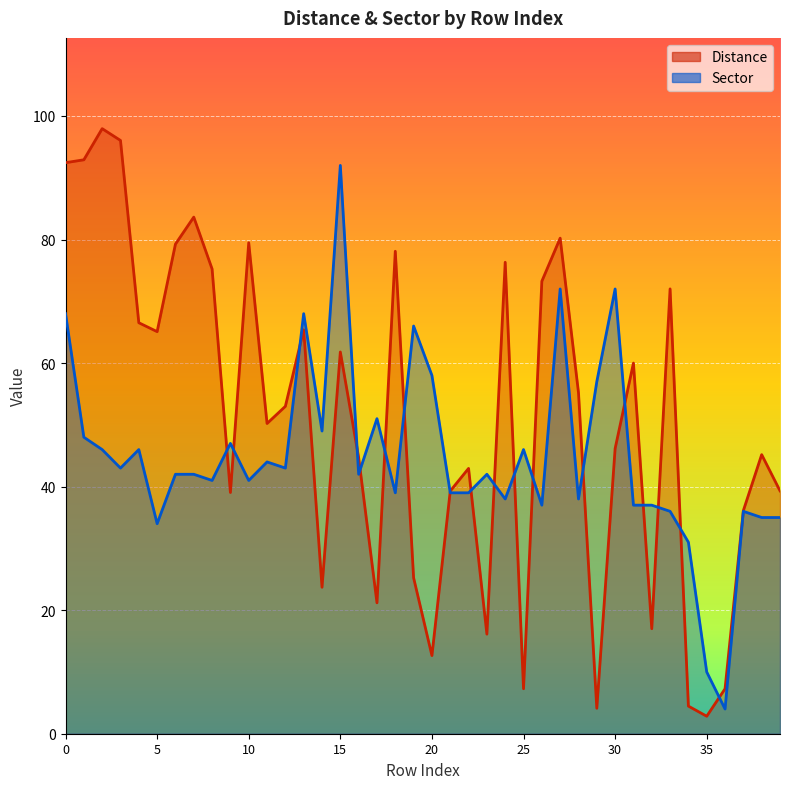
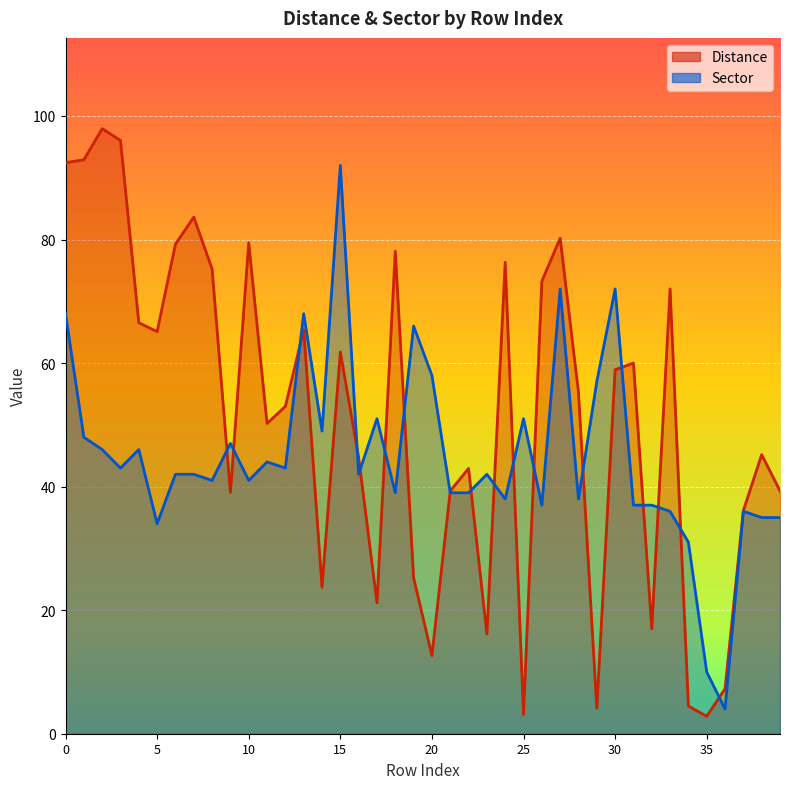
Distance, 25: 7 -> 3
Sector, 25: 46 -> 51
Distance, 30: 46 -> 59
